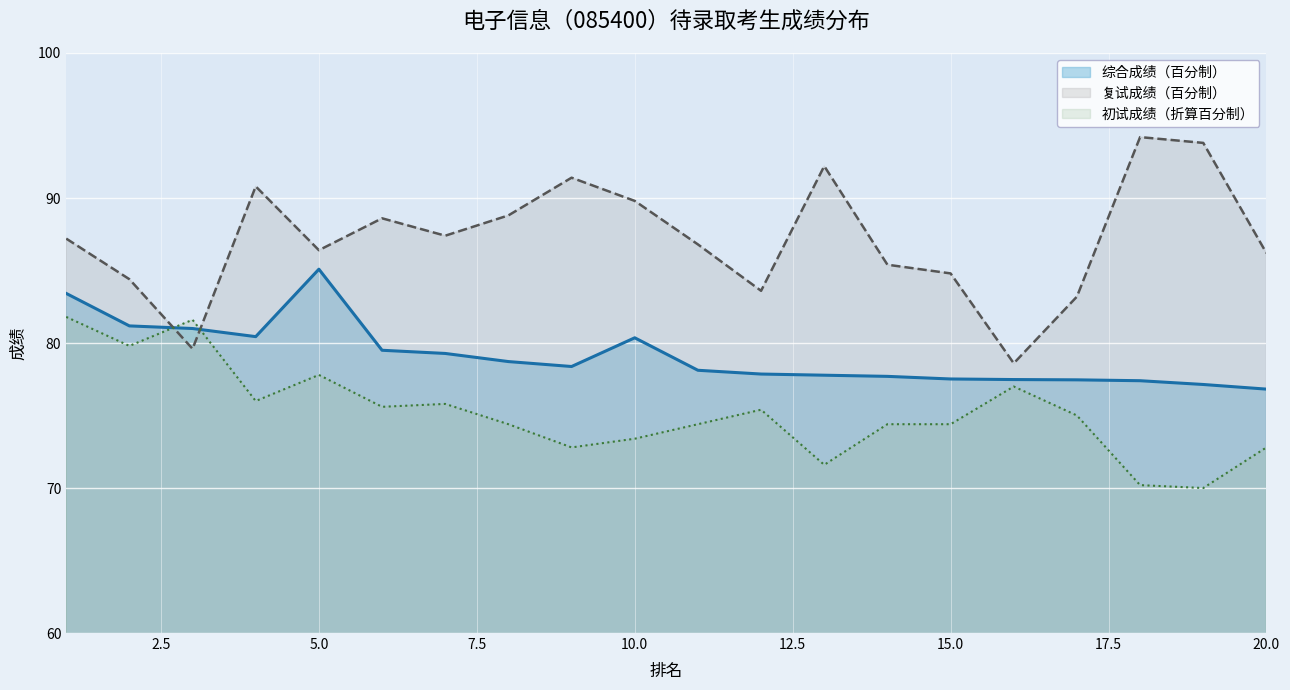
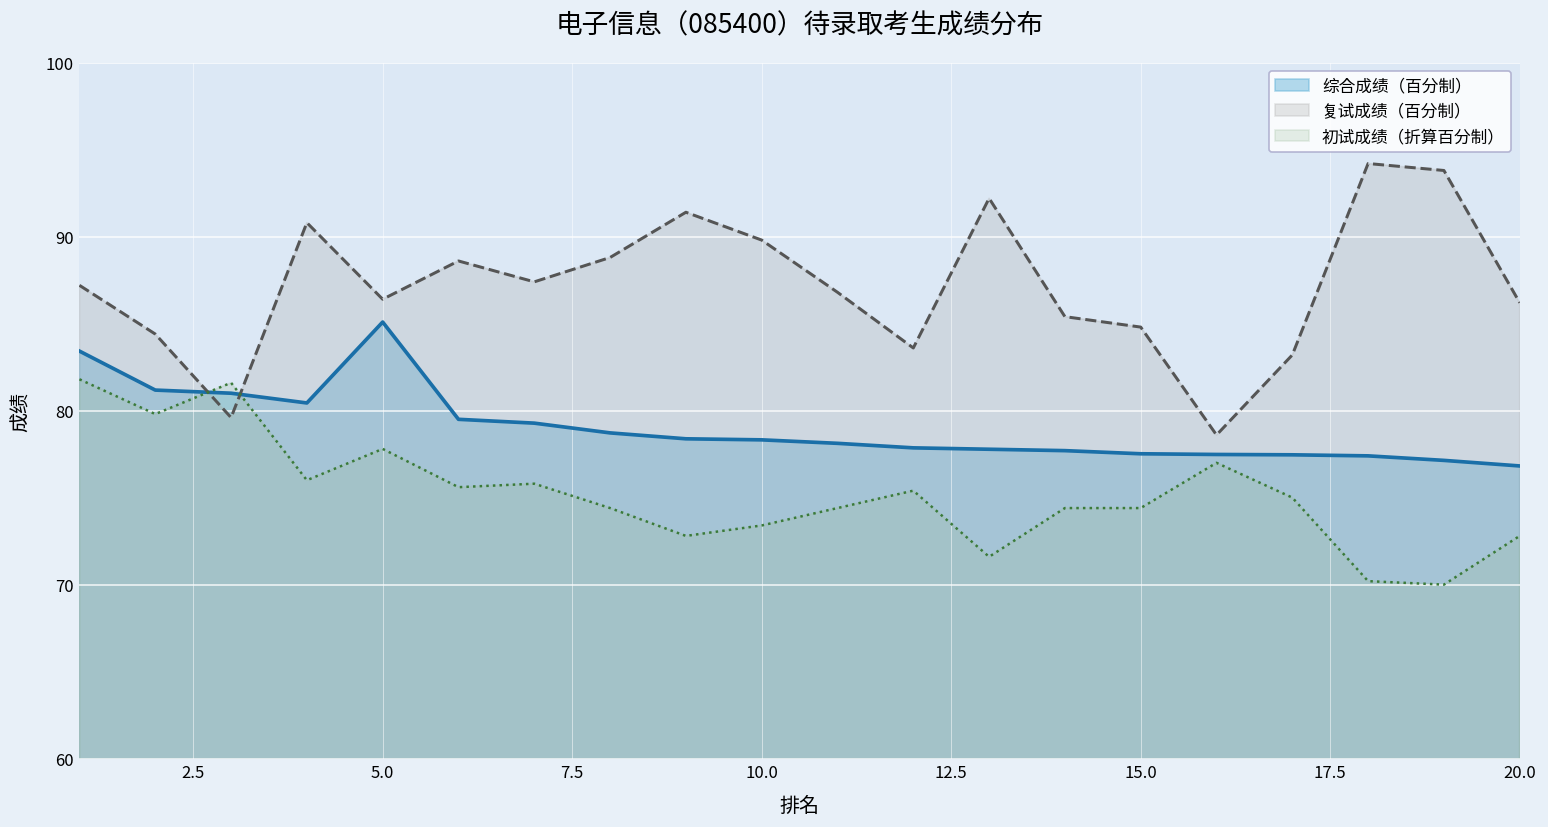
综合成绩（百分制）, 10.0: 80.4 -> 78.3
